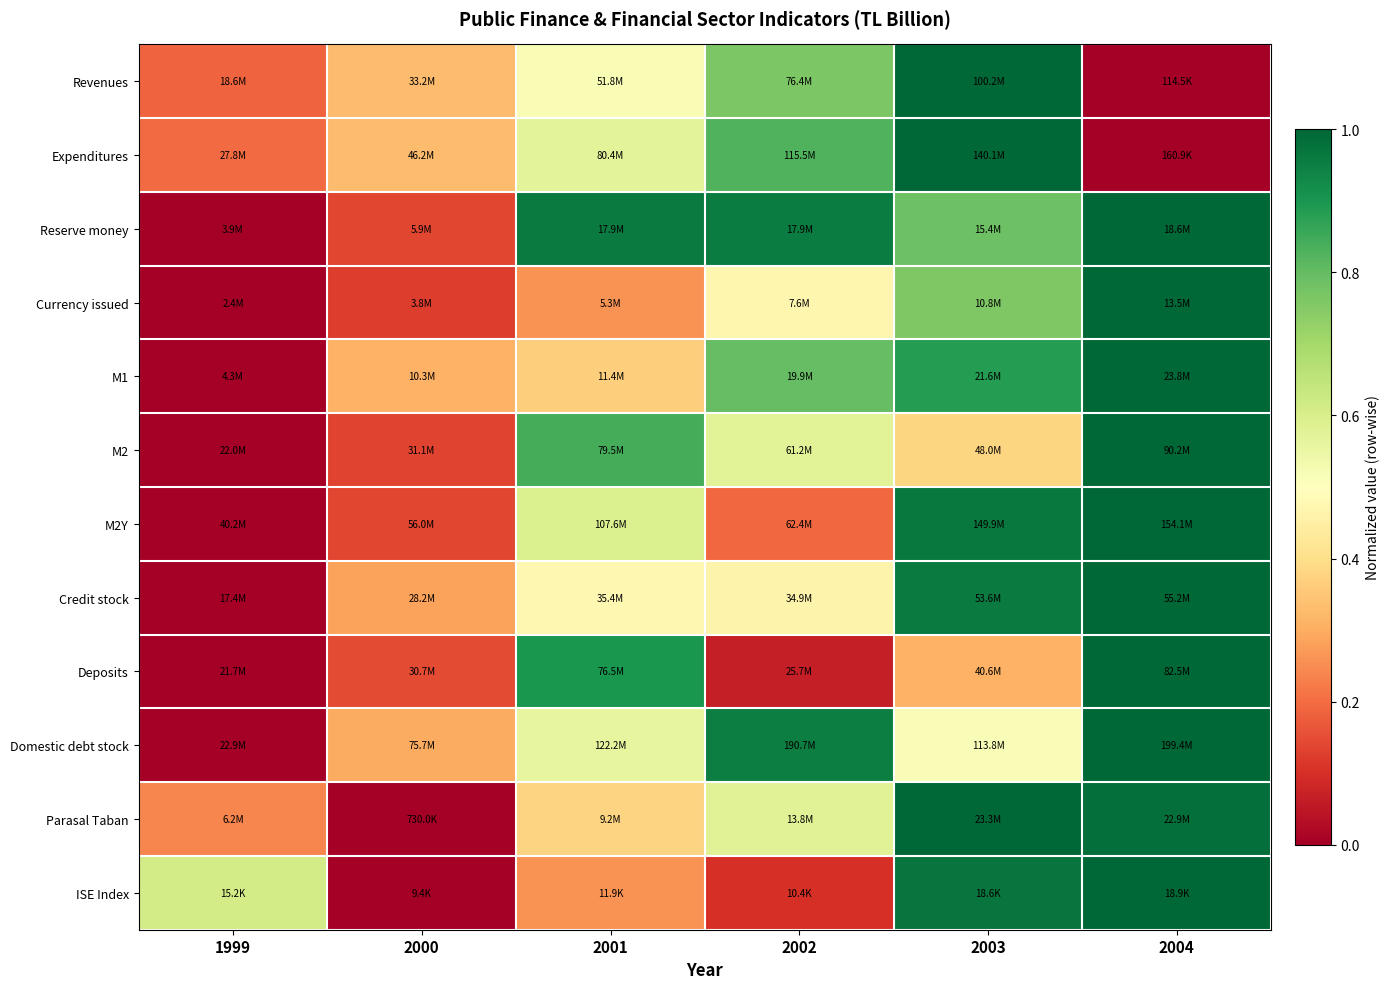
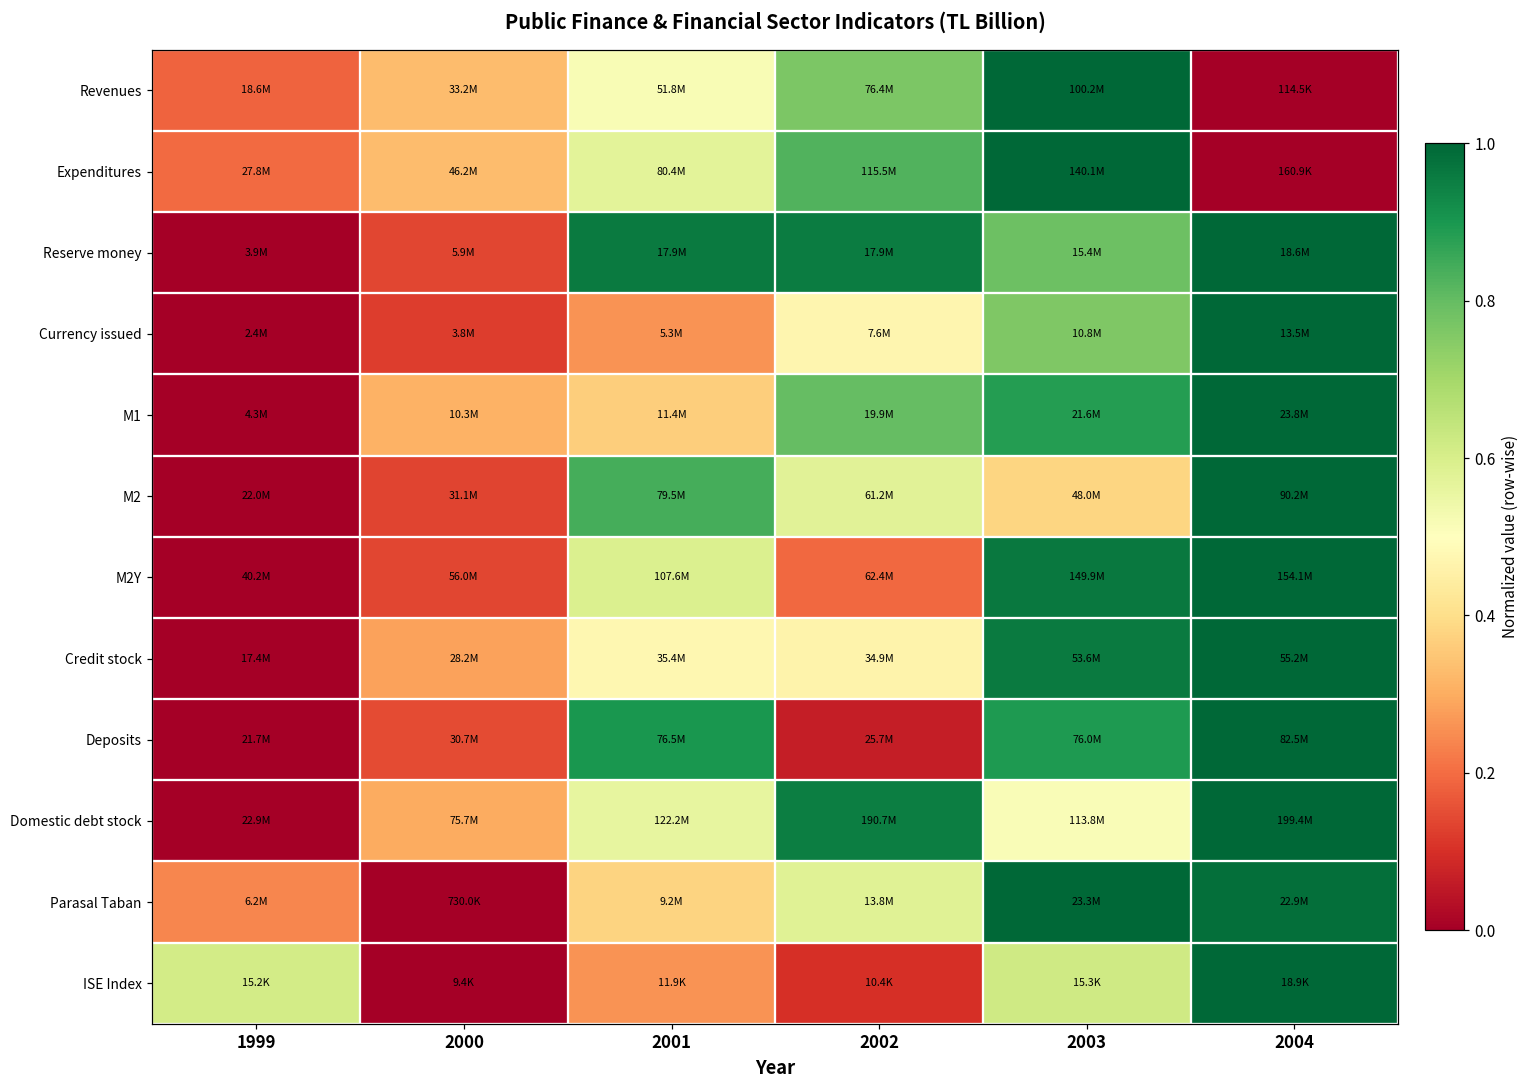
Deposits, 2003: 40.6M -> 76.0M
ISE Index, 2003: 18.6K -> 15.3K
